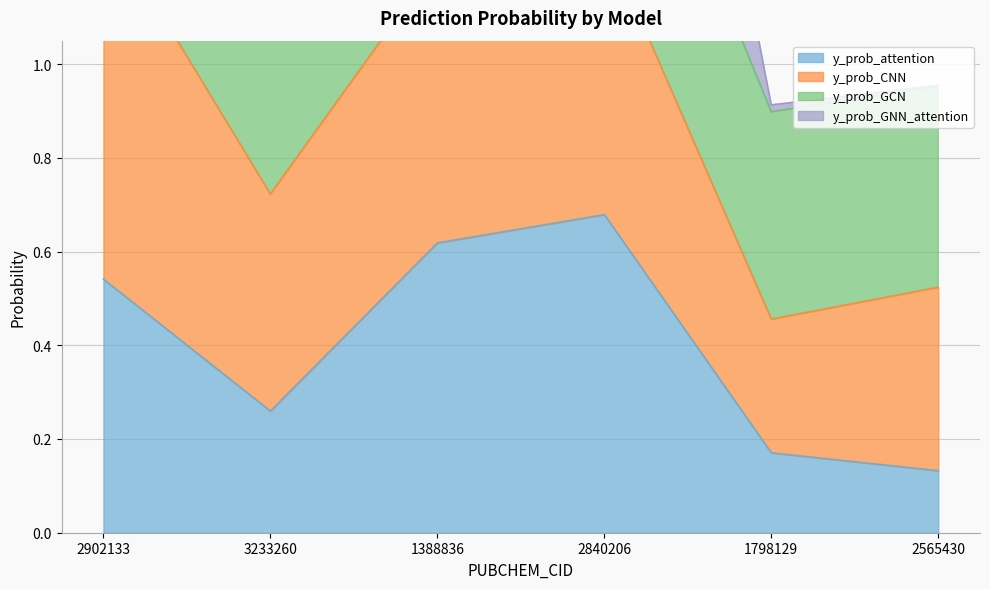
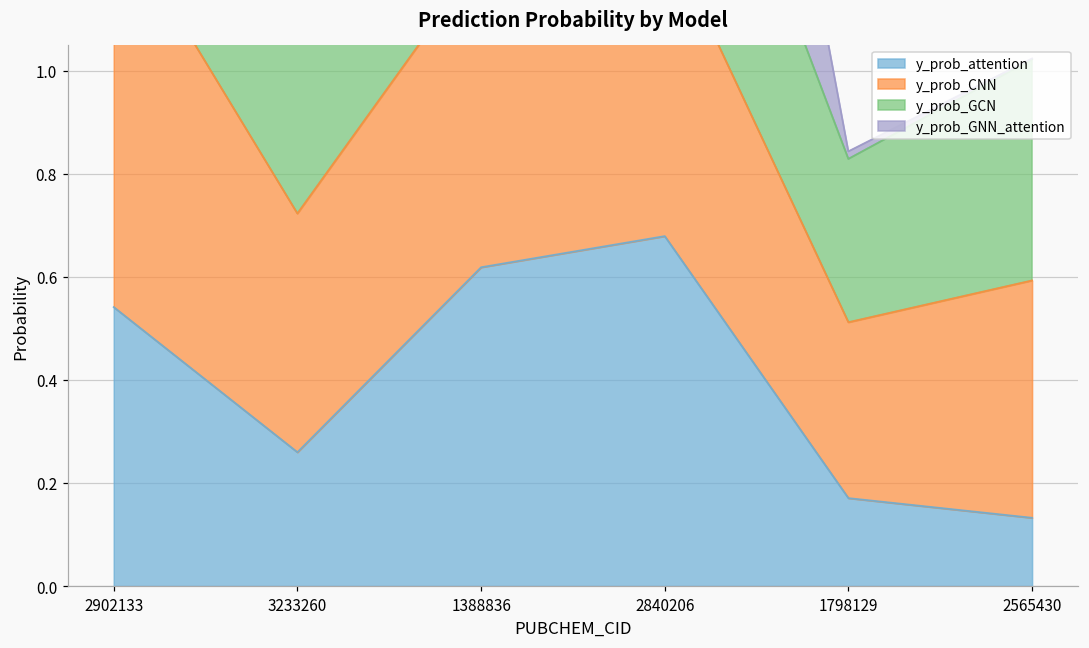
y_prob_CNN, 1798129: 0.29 -> 0.34
y_prob_GCN, 1798129: 0.44 -> 0.32
y_prob_CNN, 2565430: 0.39 -> 0.46
